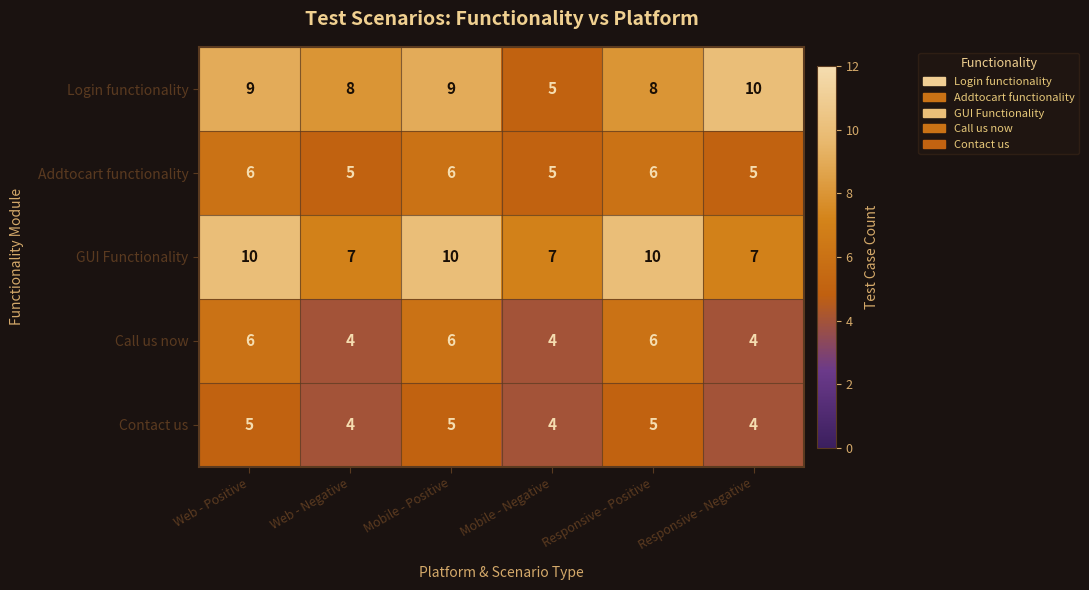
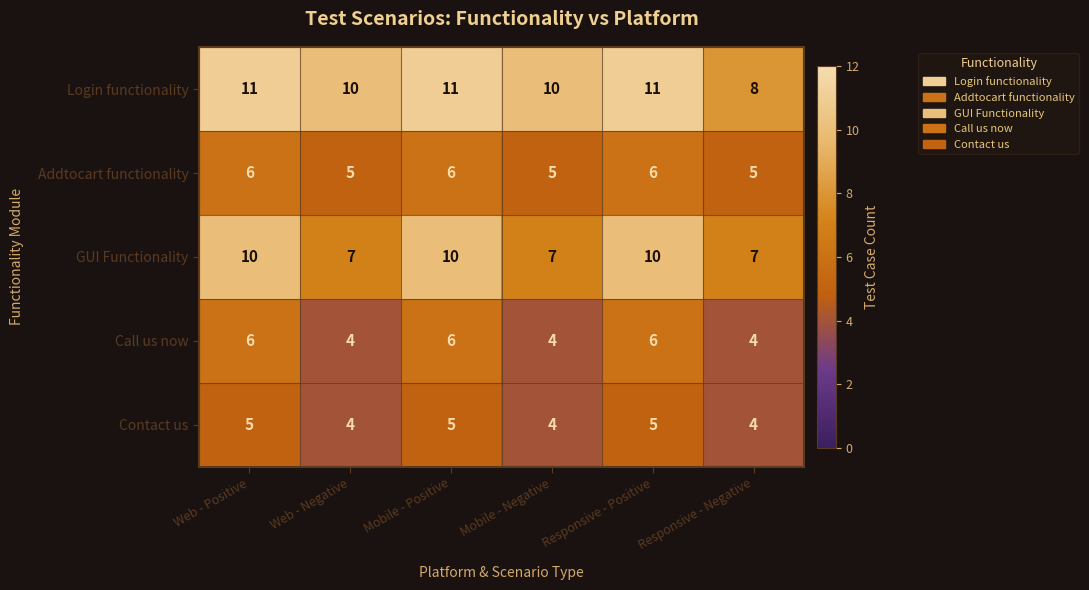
Login functionality, Web - Positive: 9 -> 11
Login functionality, Web - Negative: 8 -> 10
Login functionality, Mobile - Positive: 9 -> 11
Login functionality, Mobile - Negative: 5 -> 10
Login functionality, Responsive - Positive: 8 -> 11
Login functionality, Responsive - Negative: 10 -> 8
